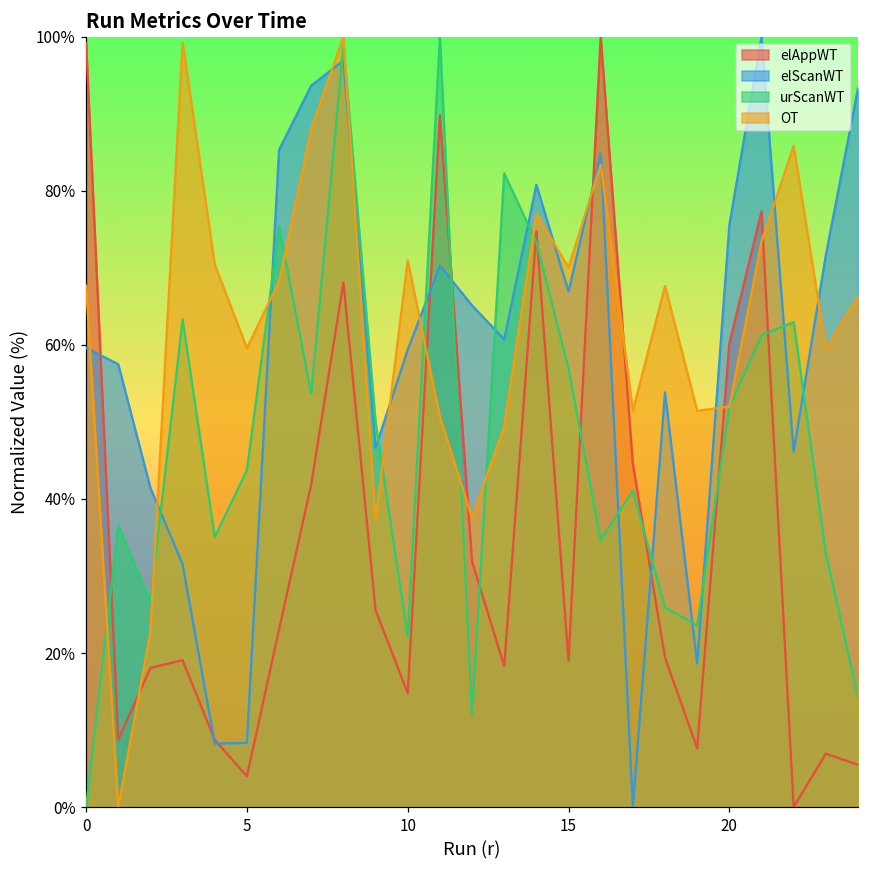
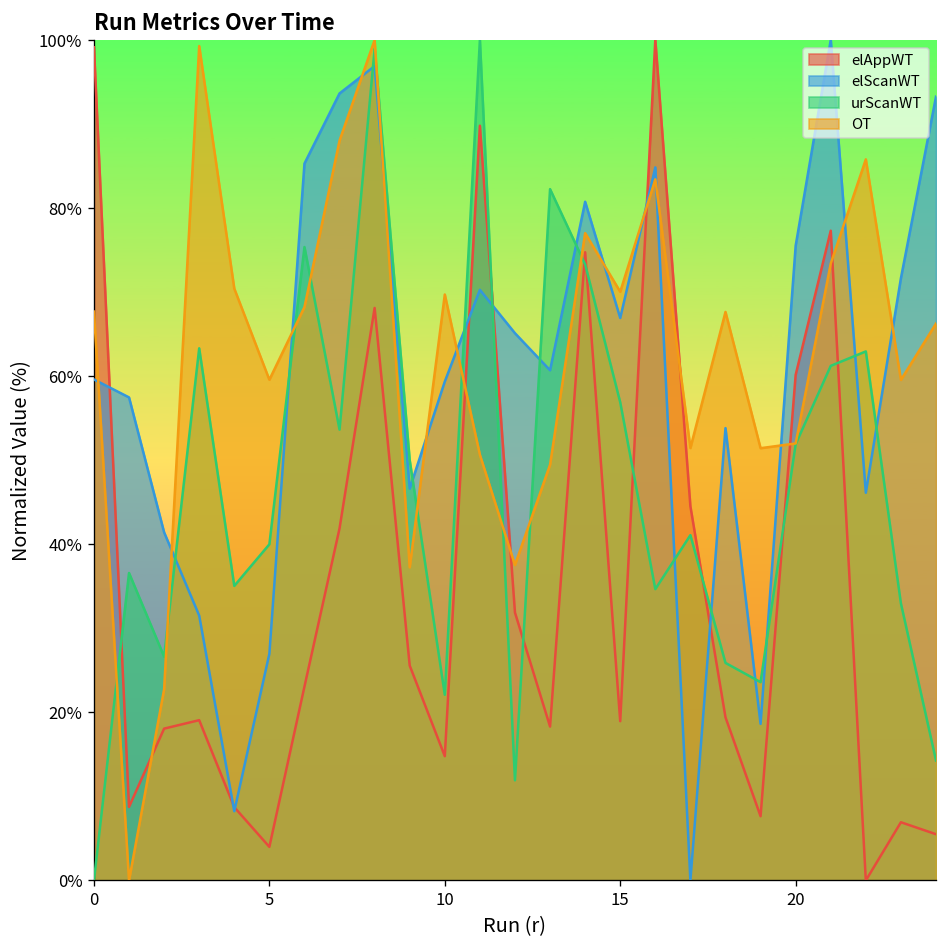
elScanWT, 5: 8% -> 27%
urScanWT, 5: 44% -> 40%
OT, 10: 71% -> 70%
